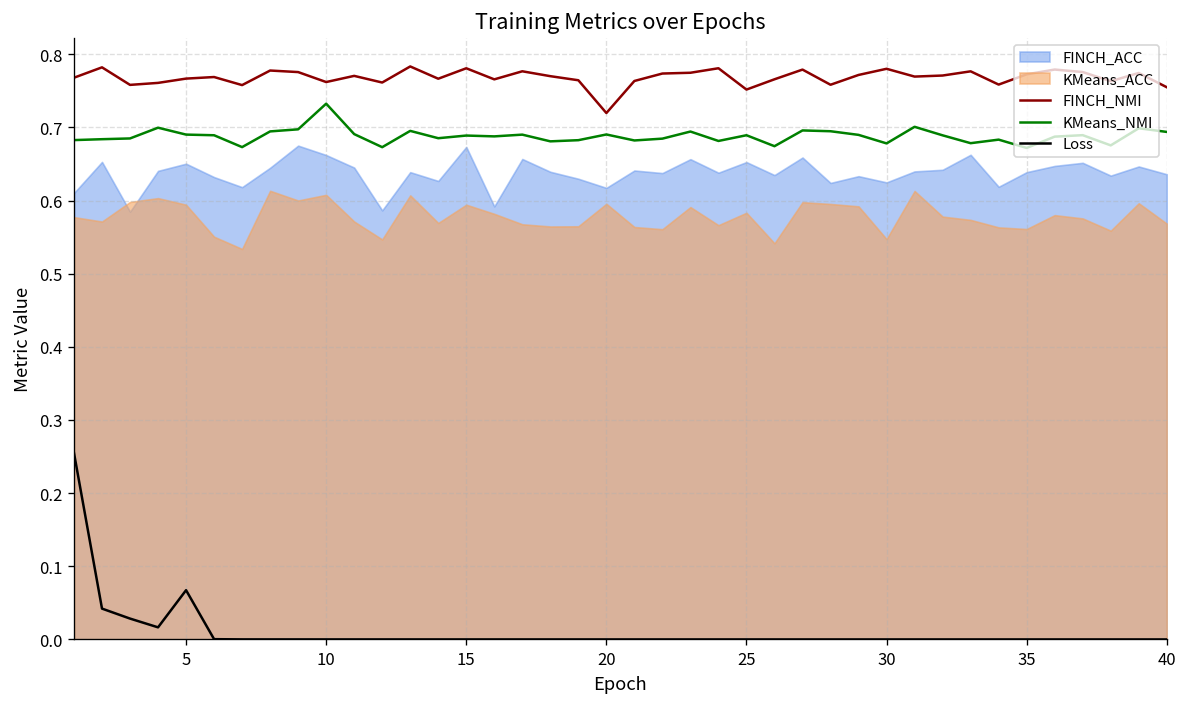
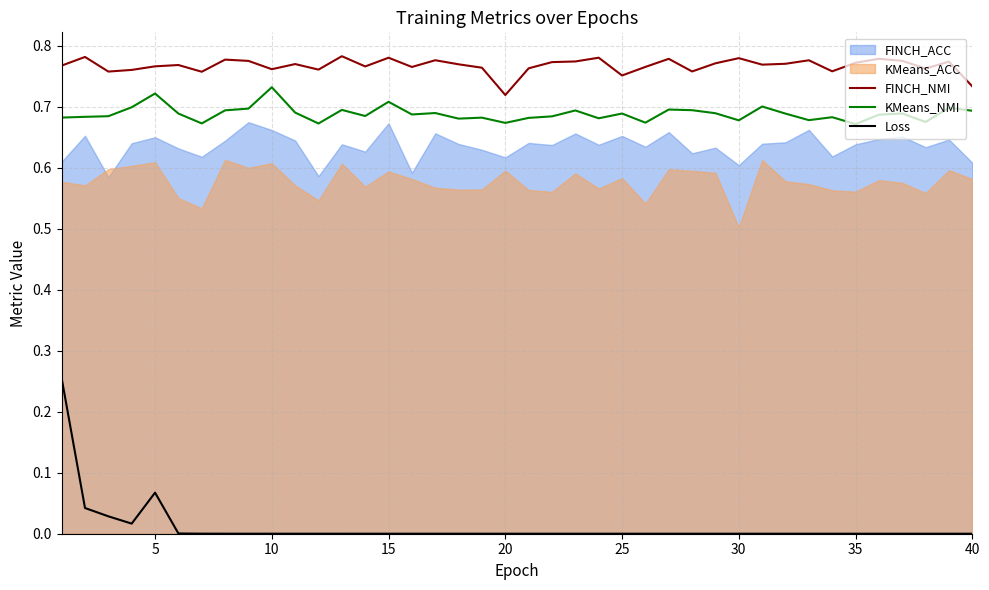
KMeans_NMI, 5: 0.69 -> 0.72
KMeans_ACC, 5: 0.59 -> 0.61
KMeans_NMI, 15: 0.69 -> 0.71
KMeans_NMI, 20: 0.69 -> 0.67
FINCH_ACC, 30: 0.62 -> 0.60
KMeans_ACC, 30: 0.55 -> 0.50
FINCH_NMI, 40: 0.75 -> 0.73
FINCH_ACC, 40: 0.64 -> 0.61
KMeans_ACC, 40: 0.57 -> 0.58
